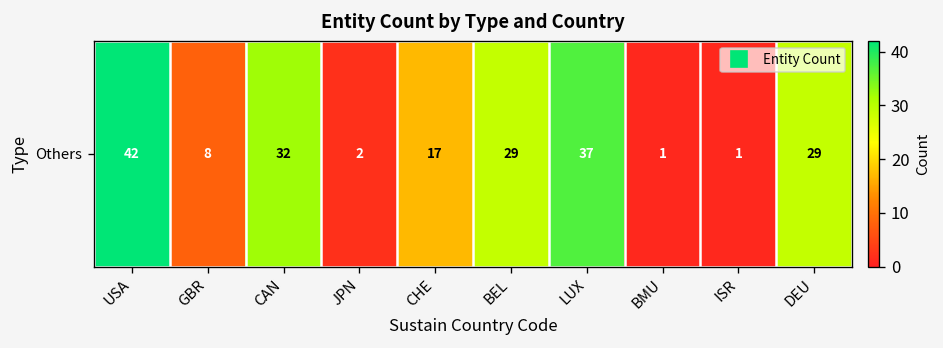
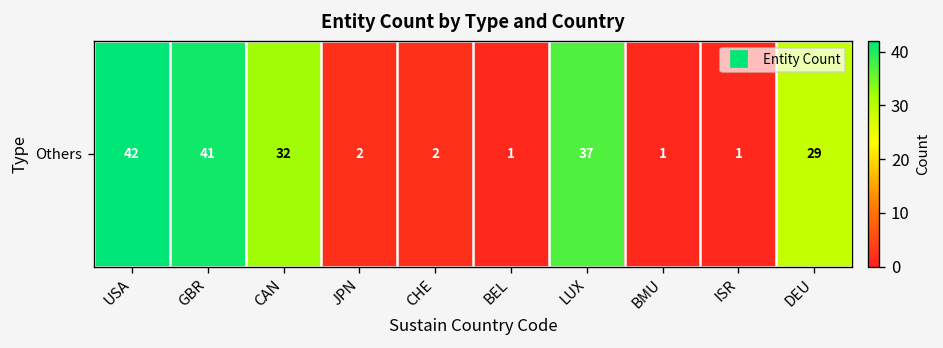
Others, GBR: 8 -> 41
Others, CHE: 17 -> 2
Others, BEL: 29 -> 1
